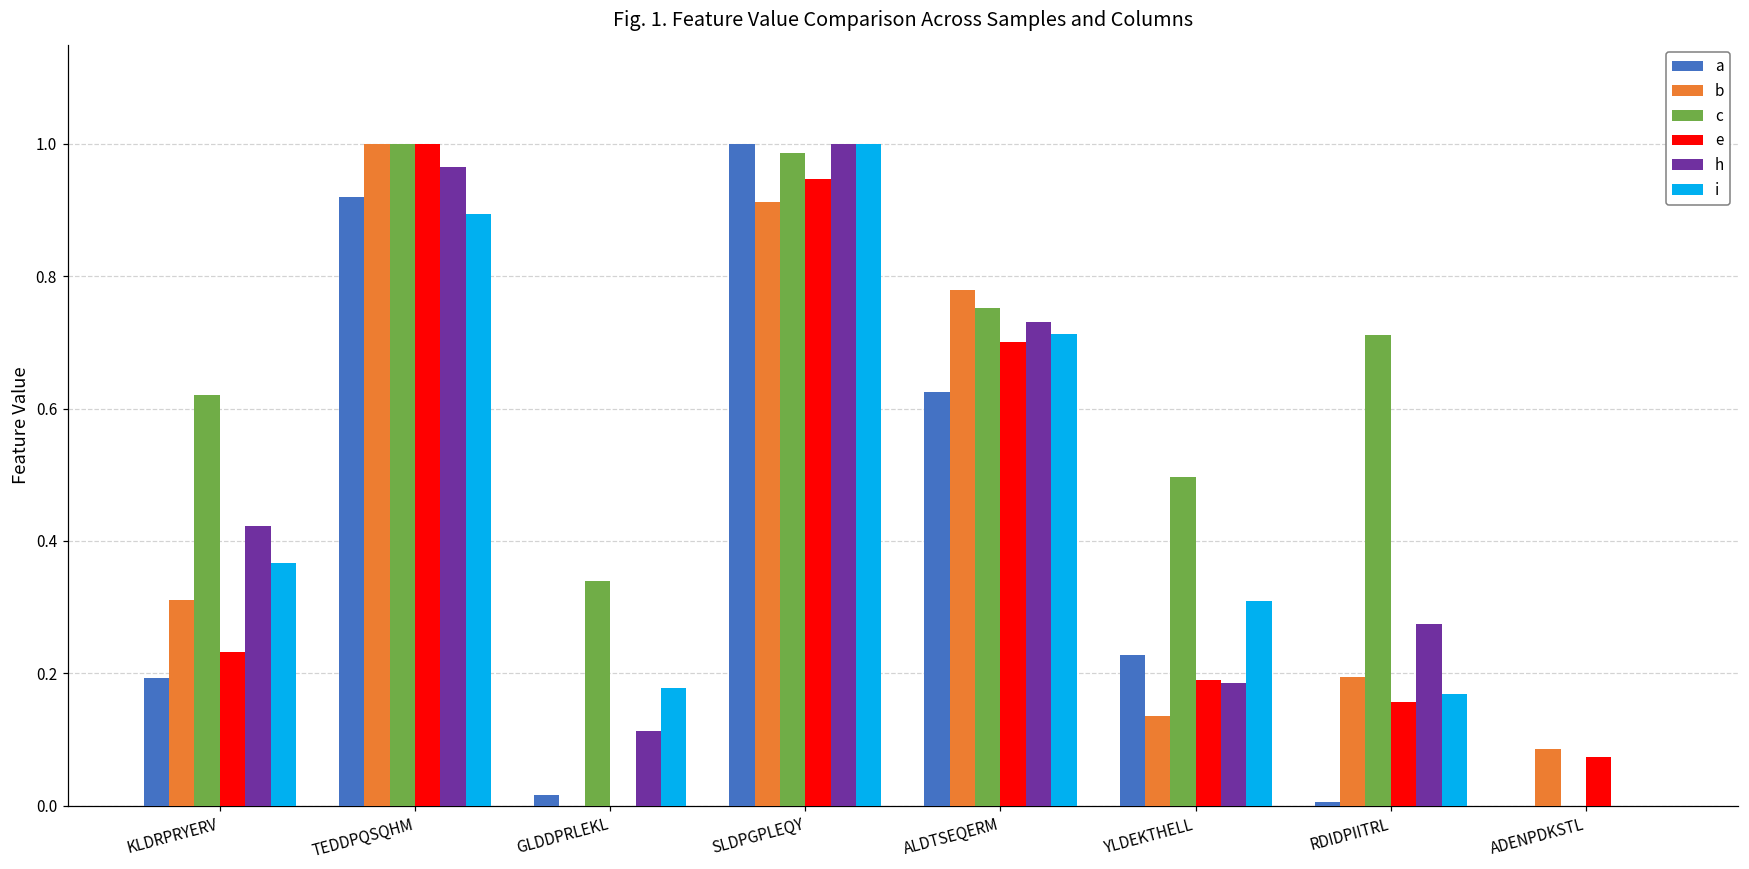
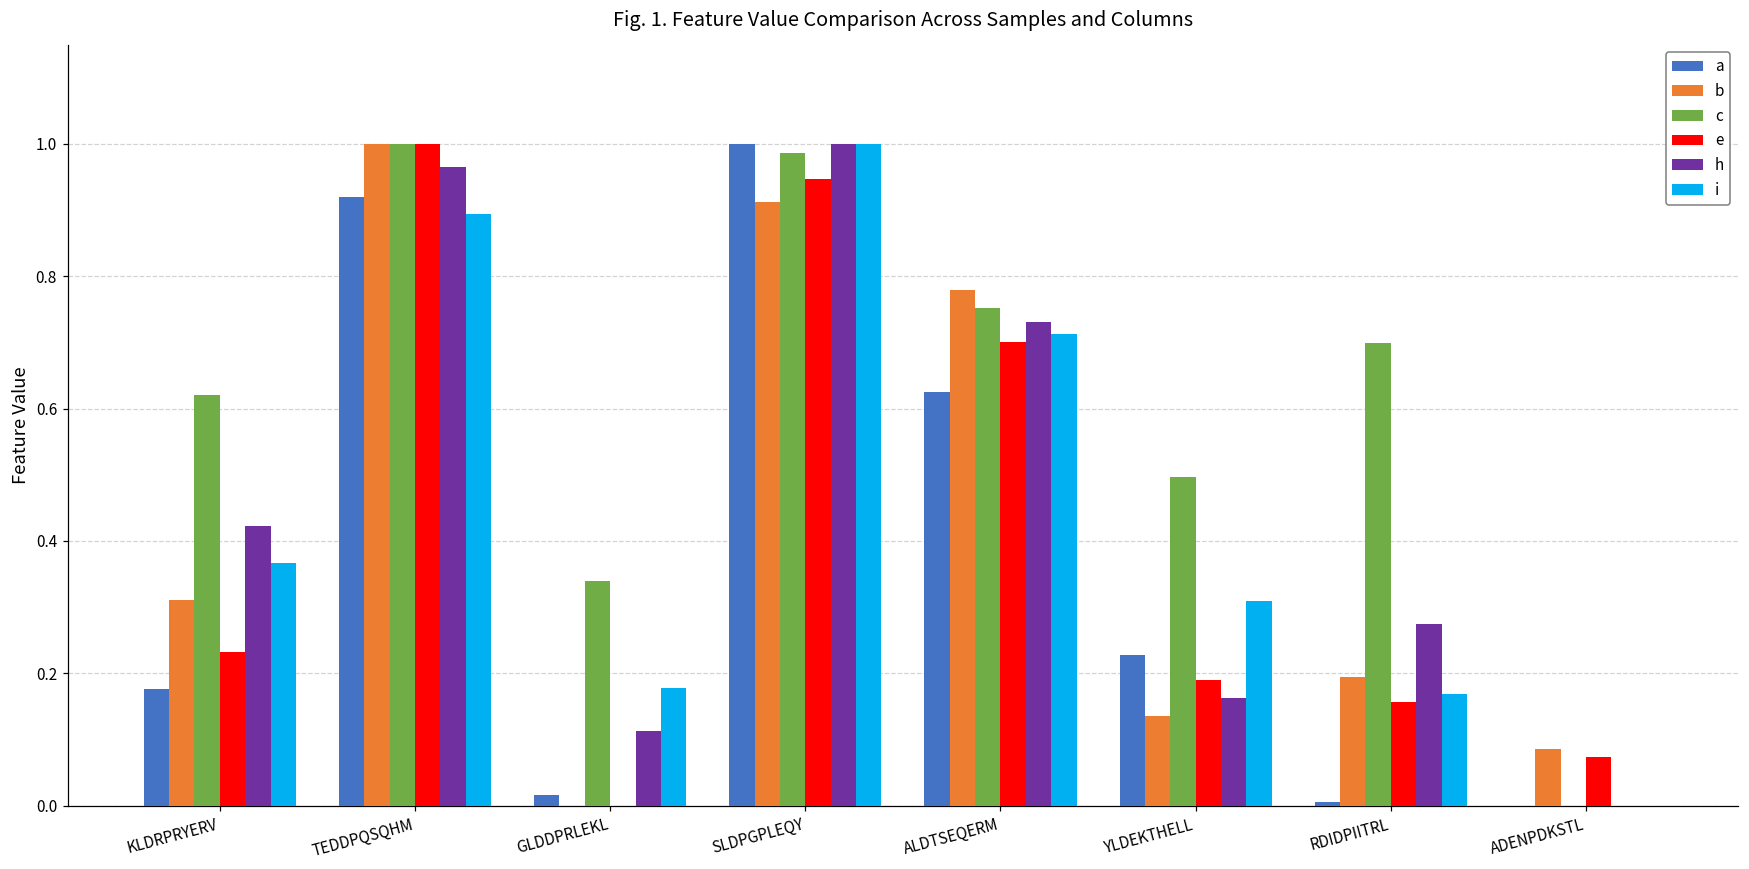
a, KLDRPRYERV: 0.19 -> 0.18
h, YLDEKTHELL: 0.19 -> 0.16
c, RDIDPIITRL: 0.71 -> 0.70
